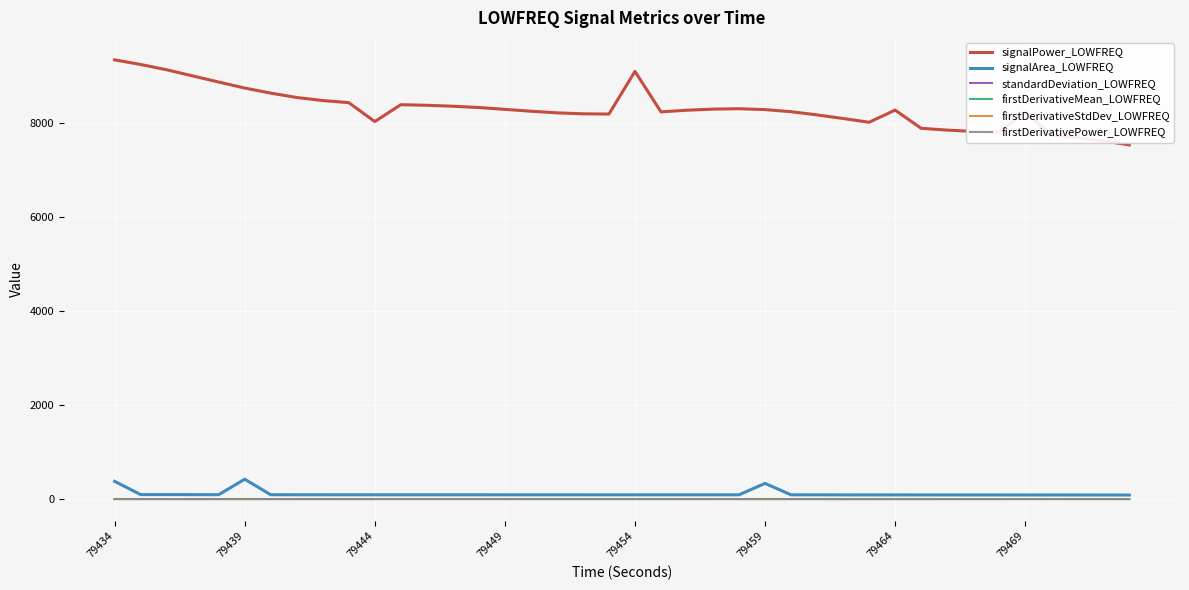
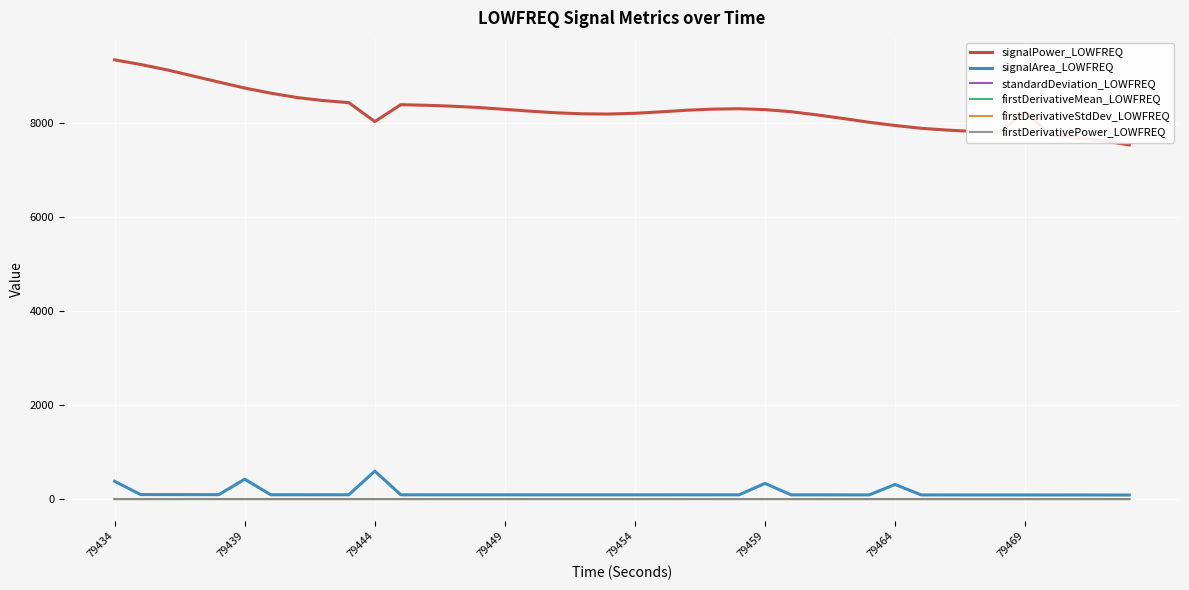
signalArea_LOWFREQ, 79444: 100 -> 600
signalPower_LOWFREQ, 79454: 9100 -> 8200
signalPower_LOWFREQ, 79464: 8300 -> 8000
signalArea_LOWFREQ, 79464: 100 -> 300
